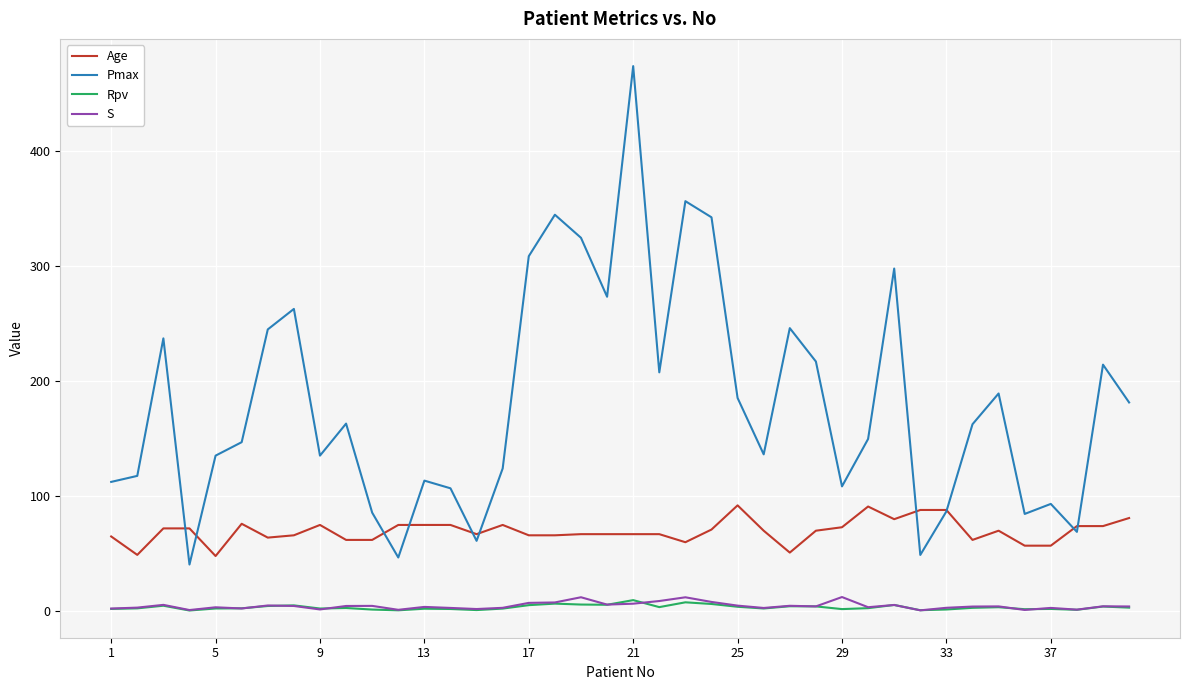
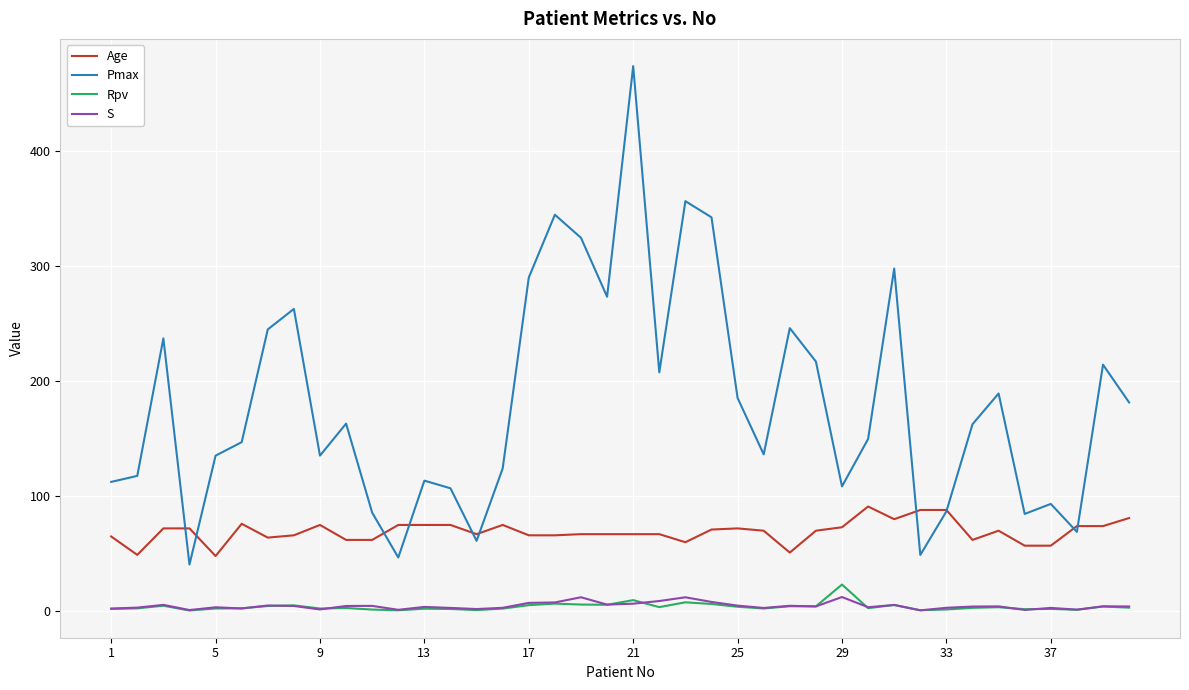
Pmax, 17: 308 -> 290
Age, 25: 92 -> 72
Rpv, 29: 2 -> 23
